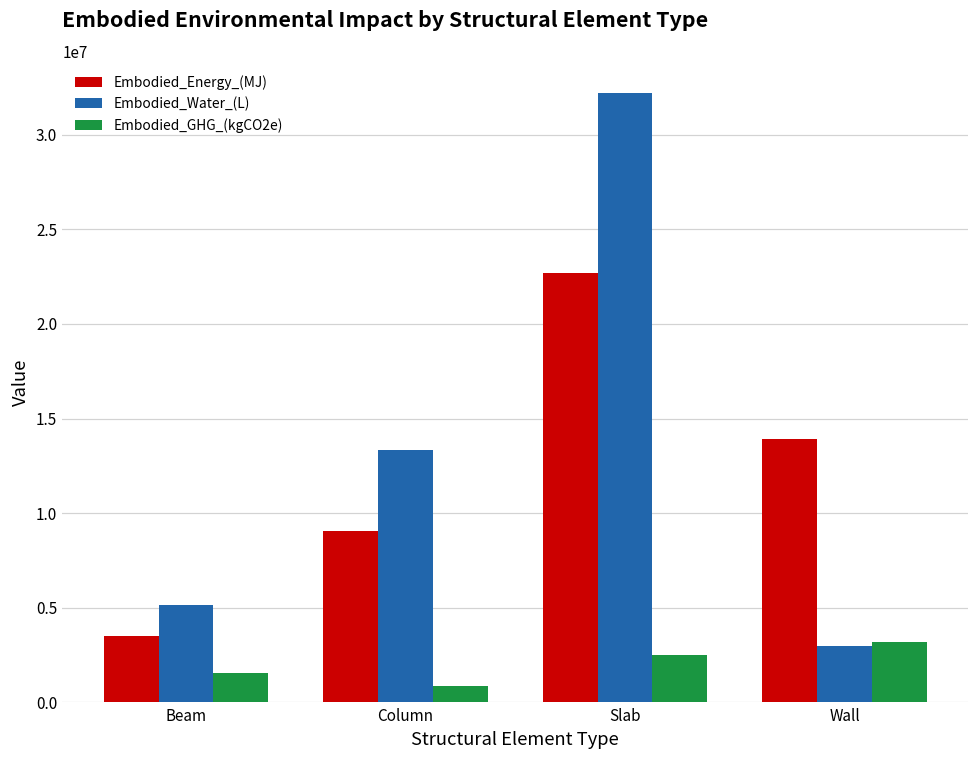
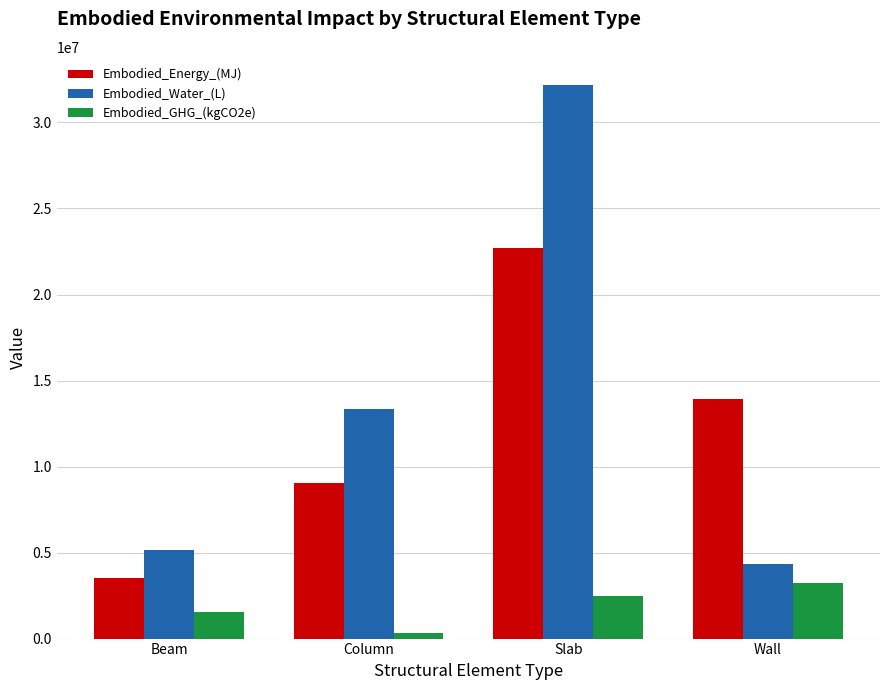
Embodied_GHG_(kgCO2e), Column: 800000 -> 300000
Embodied_Water_(L), Wall: 3000000 -> 4400000
